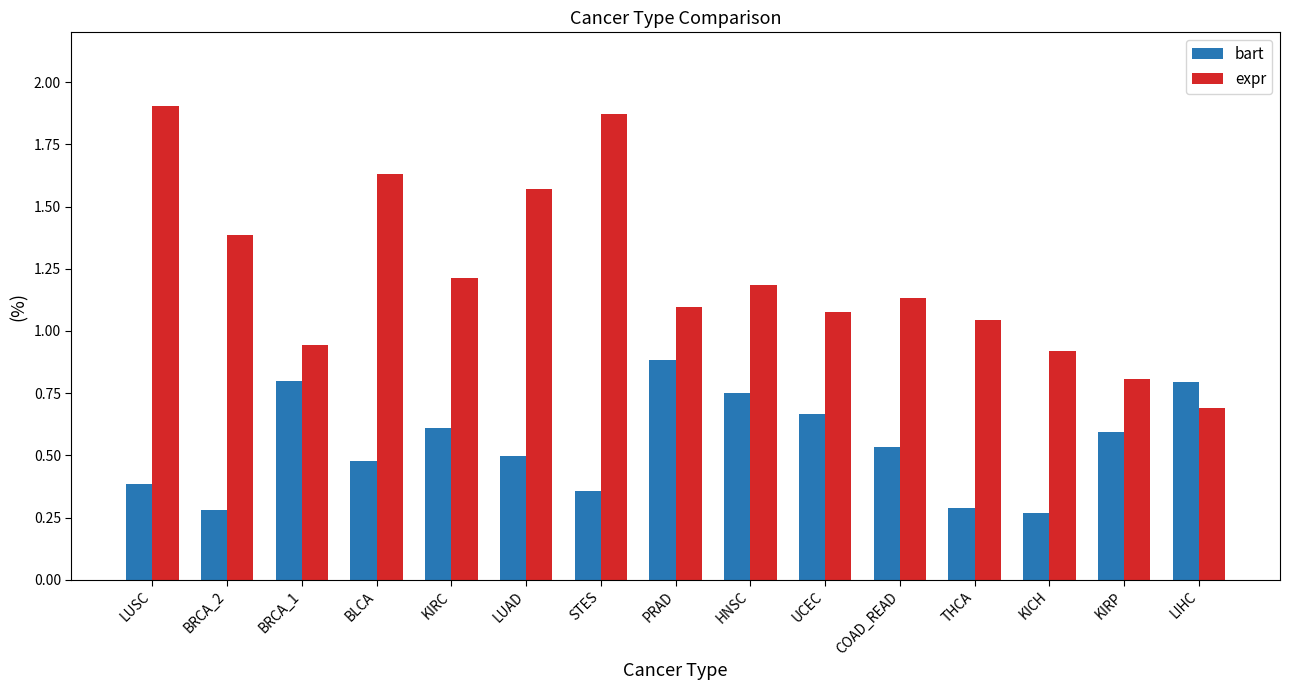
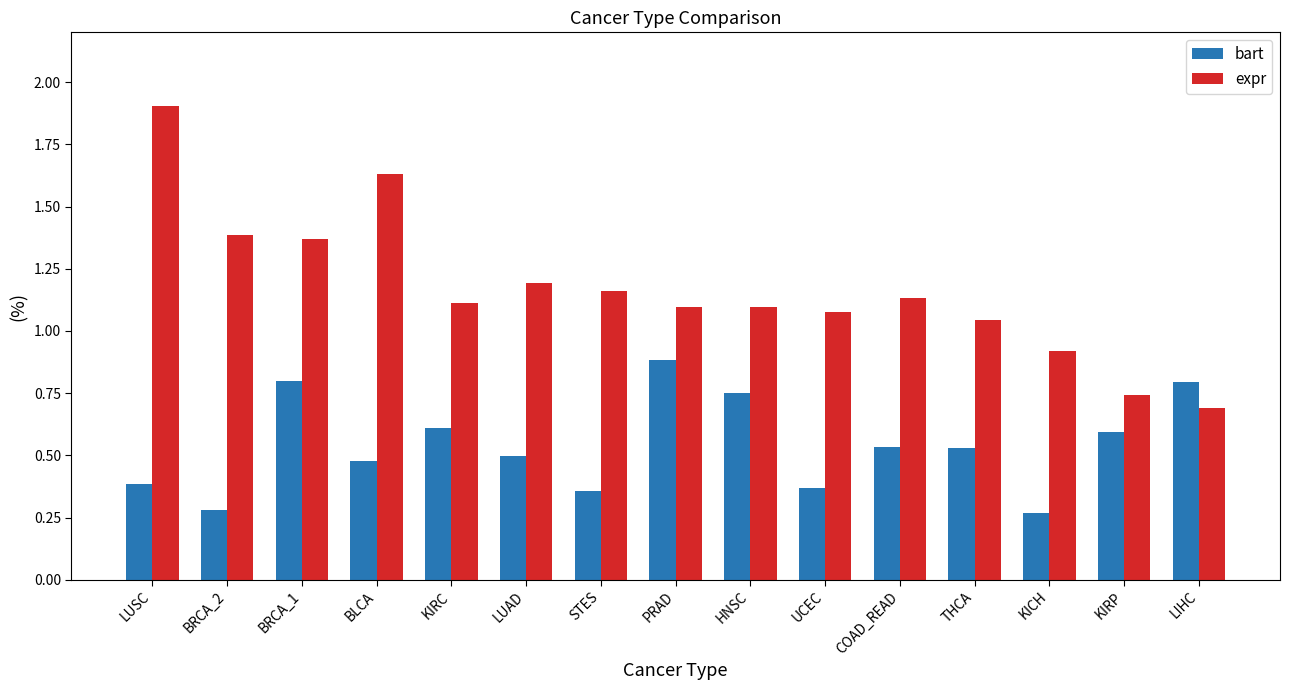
expr, BRCA_1: 0.94 -> 1.37
expr, KIRC: 1.21 -> 1.11
expr, LUAD: 1.57 -> 1.19
expr, STES: 1.87 -> 1.16
expr, HNSC: 1.18 -> 1.10
bart, UCEC: 0.67 -> 0.37
bart, THCA: 0.29 -> 0.53
expr, KIRP: 0.81 -> 0.74
